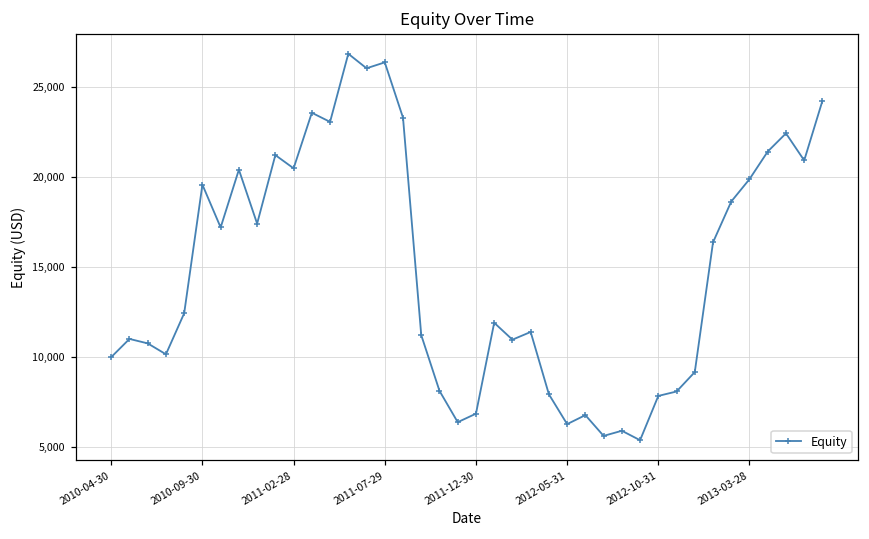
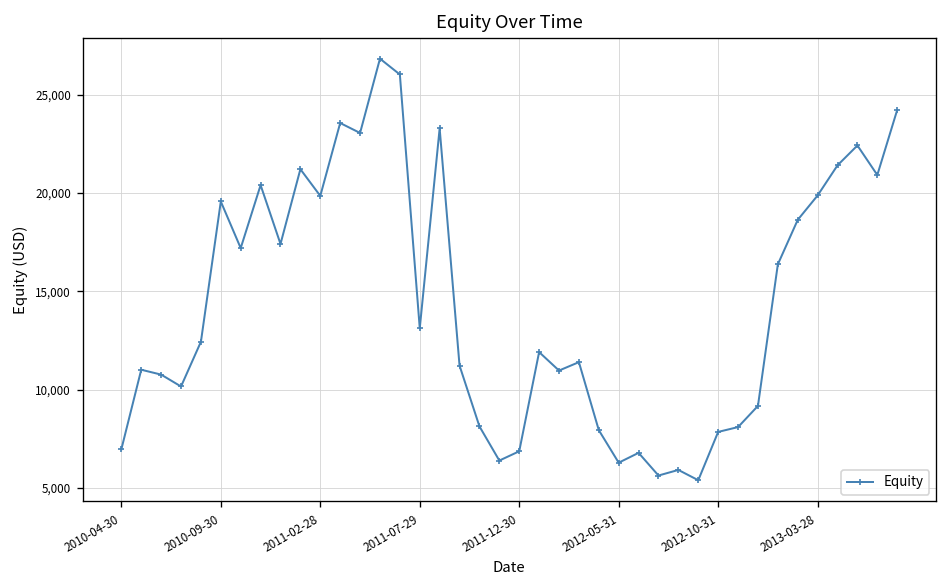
2010-04-30: 10,000 -> 7,000
2011-02-28: 20,500 -> 19,800
2011-07-29: 26,300 -> 13,100
